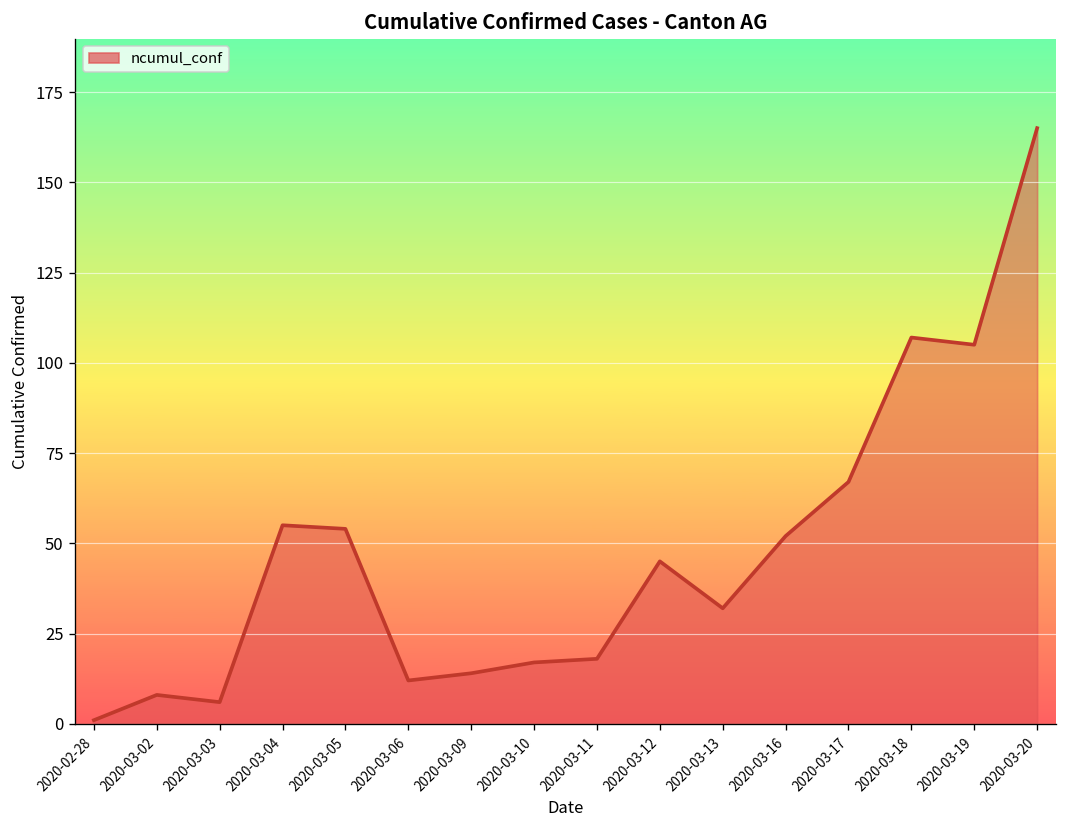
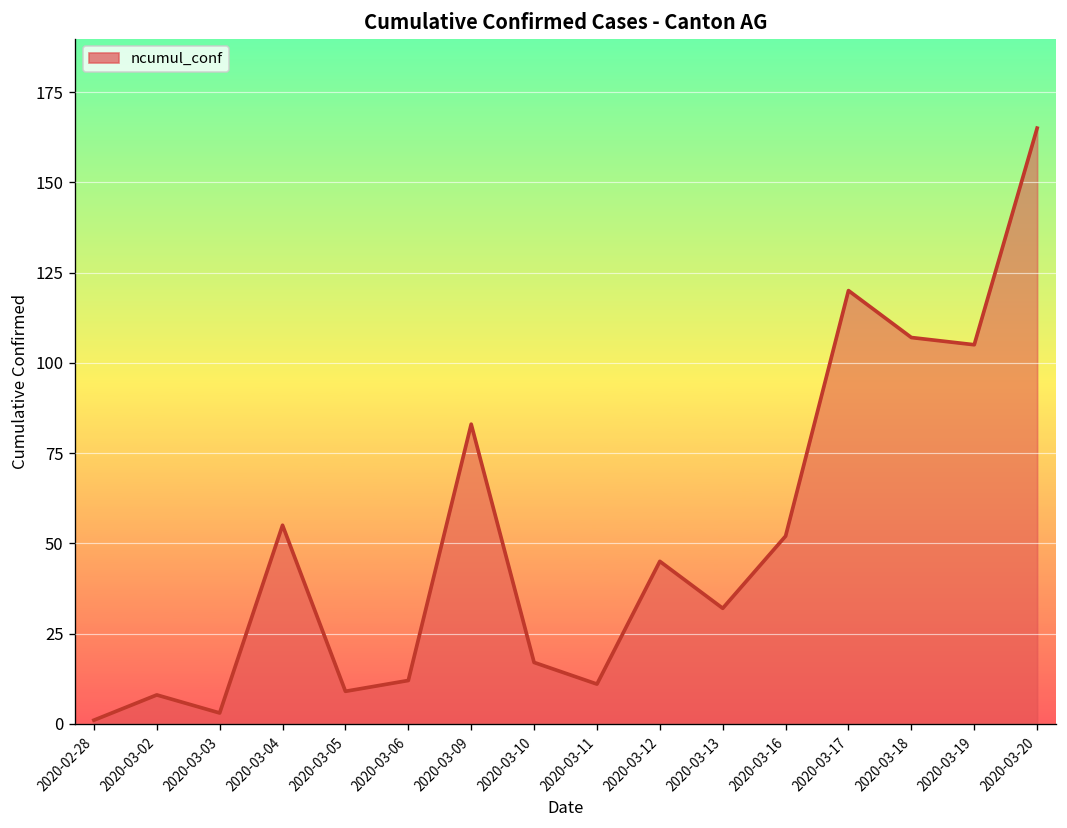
2020-03-03: 6 -> 3
2020-03-05: 54 -> 9
2020-03-09: 14 -> 83
2020-03-11: 18 -> 11
2020-03-17: 67 -> 120
